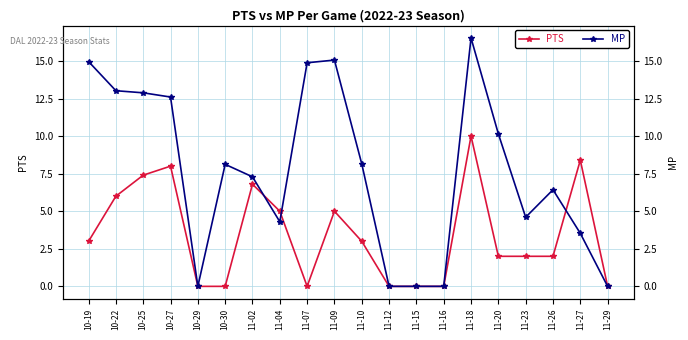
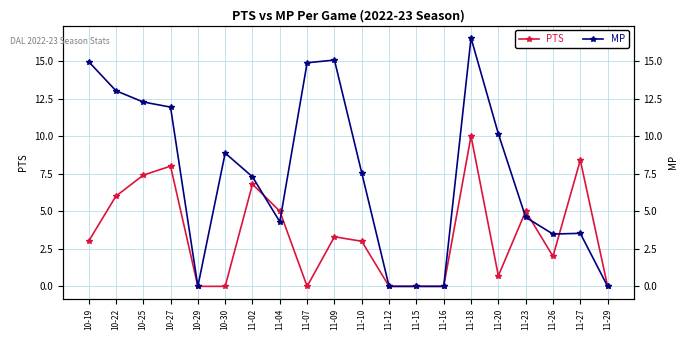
MP, 10-25: 12.9 -> 12.3
MP, 10-27: 12.6 -> 11.9
MP, 10-30: 8.1 -> 8.9
PTS, 11-09: 5.0 -> 3.3
MP, 11-10: 8.2 -> 7.6
PTS, 11-20: 2.0 -> 0.7
PTS, 11-23: 2 -> 5
MP, 11-26: 6.4 -> 3.5
